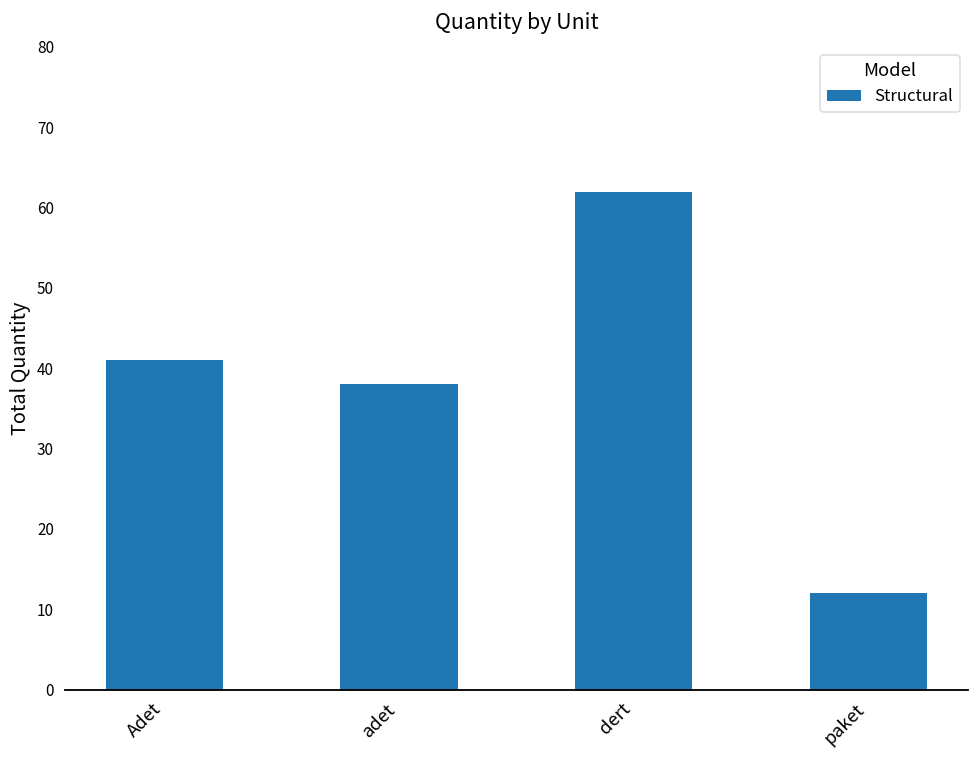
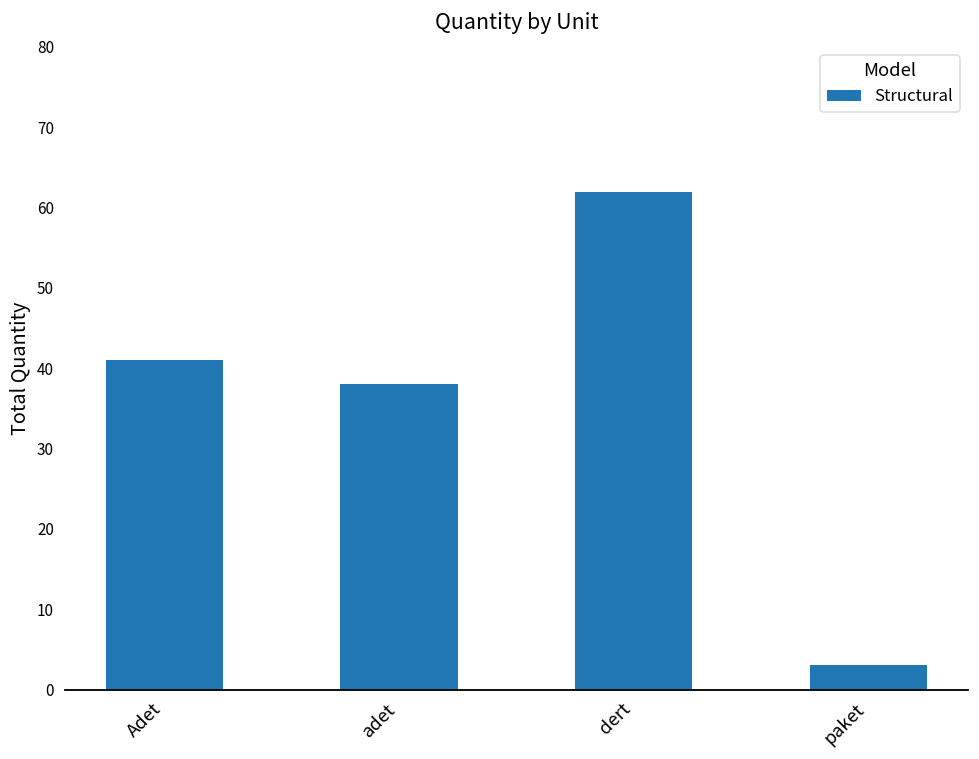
paket: 12 -> 3
